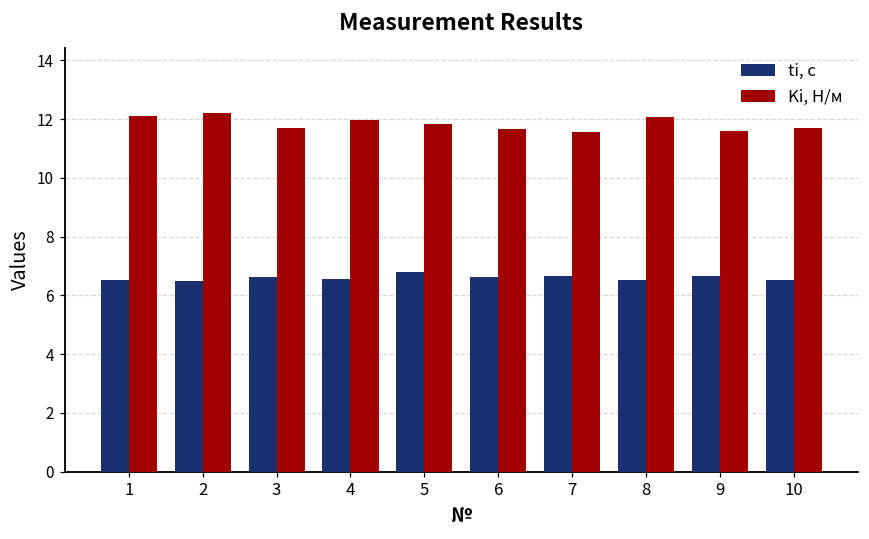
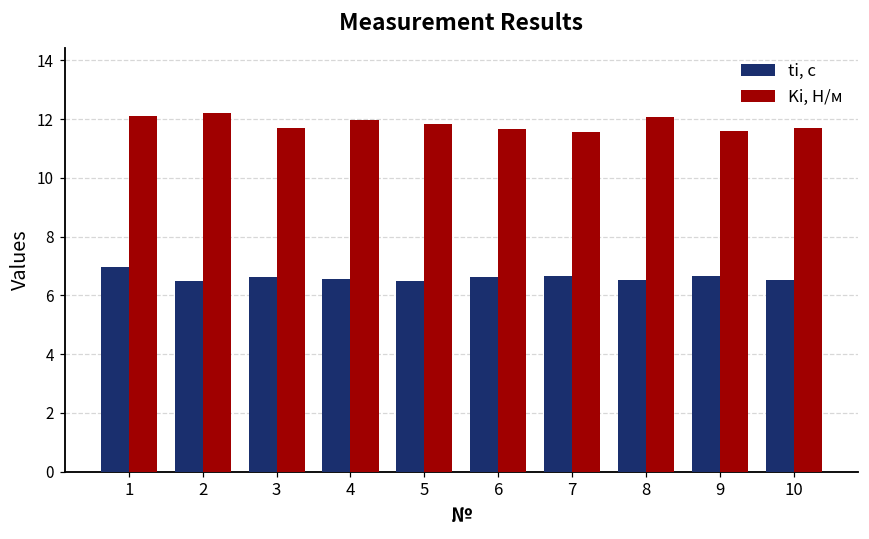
ti, с, 1: 6.5 -> 7.0
ti, с, 5: 6.8 -> 6.5
